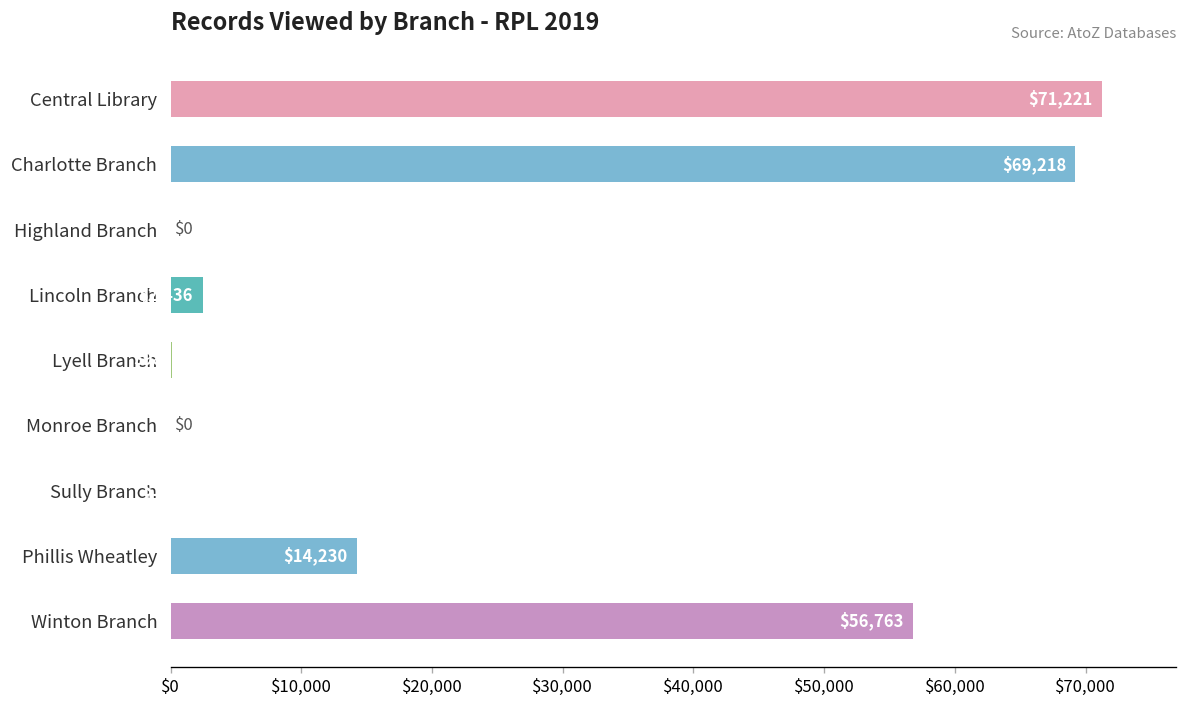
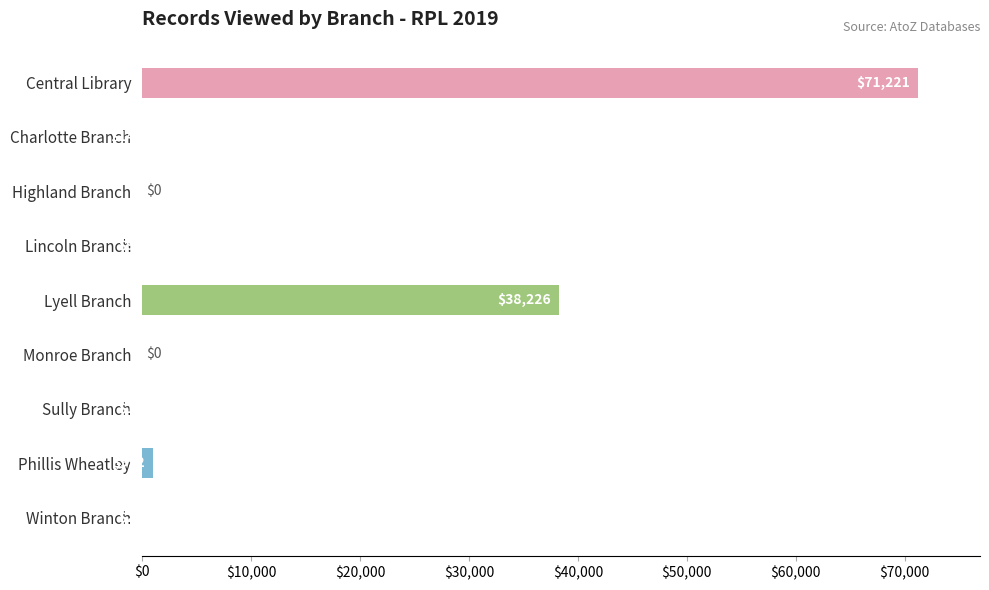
Charlotte Branch: $69,200 -> $0
Lincoln Branch: $2,400 -> $0
Lyell Branch: $100 -> $38,200
Phillis Wheatley: $14,200 -> $1,000
Winton Branch: $56,800 -> $0
